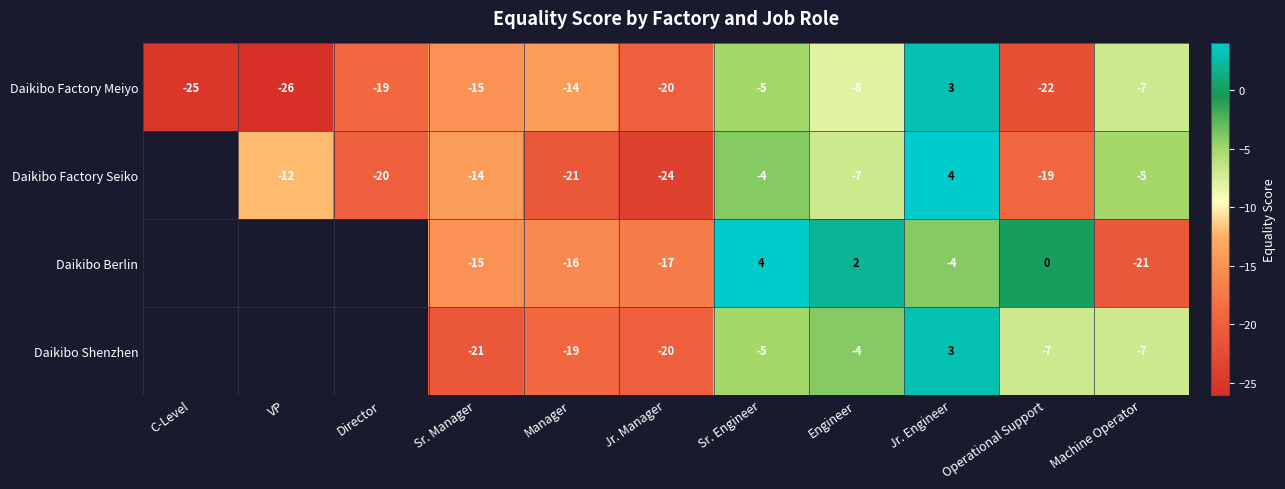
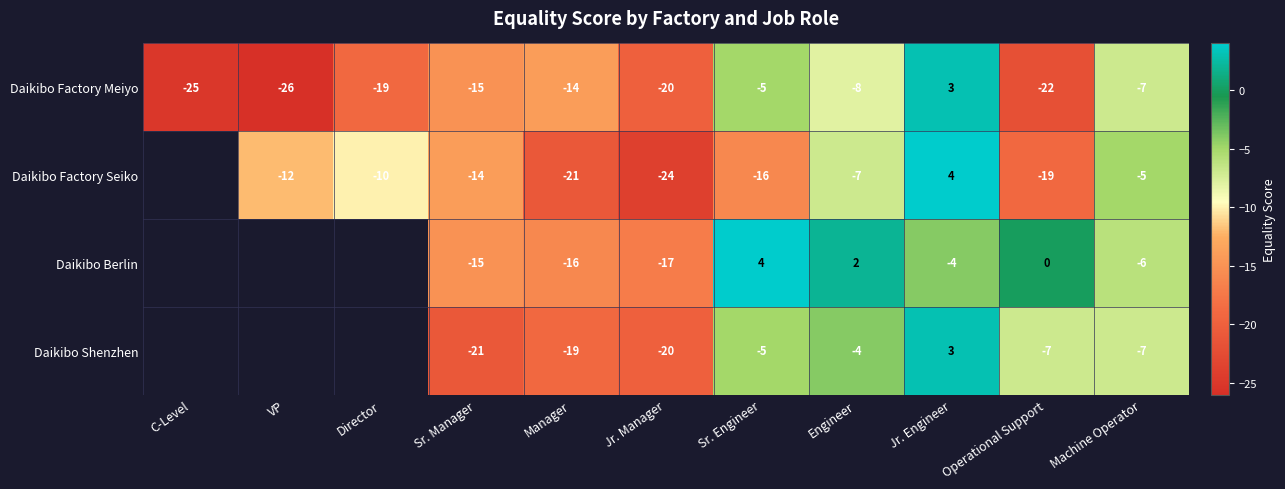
Daikibo Factory Seiko, Director: -20 -> -10
Daikibo Factory Seiko, Sr. Engineer: -4 -> -16
Daikibo Berlin, Machine Operator: -21 -> -6
